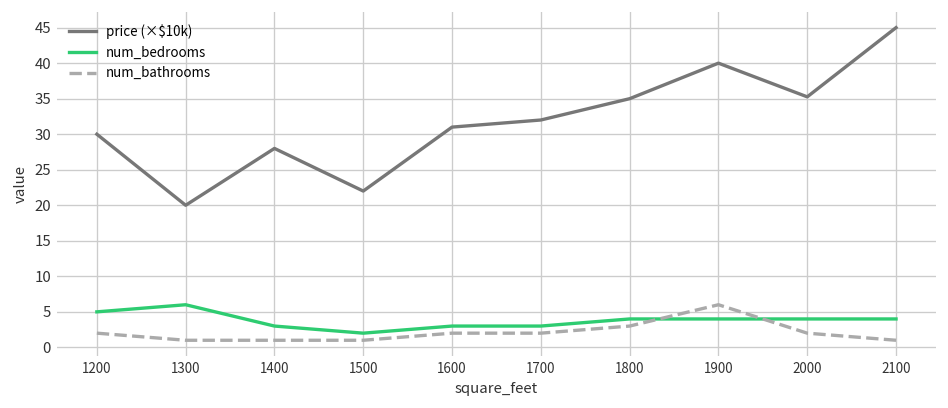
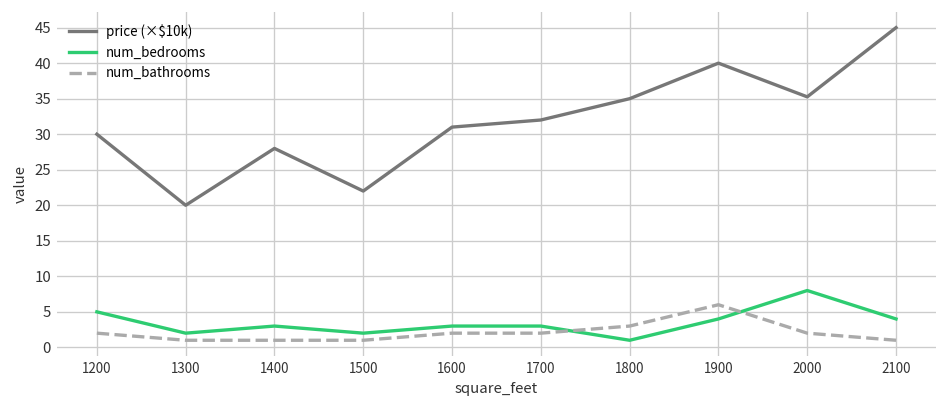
num_bedrooms, 1300: 6 -> 2
num_bedrooms, 1800: 4 -> 1
num_bedrooms, 2000: 4 -> 8
